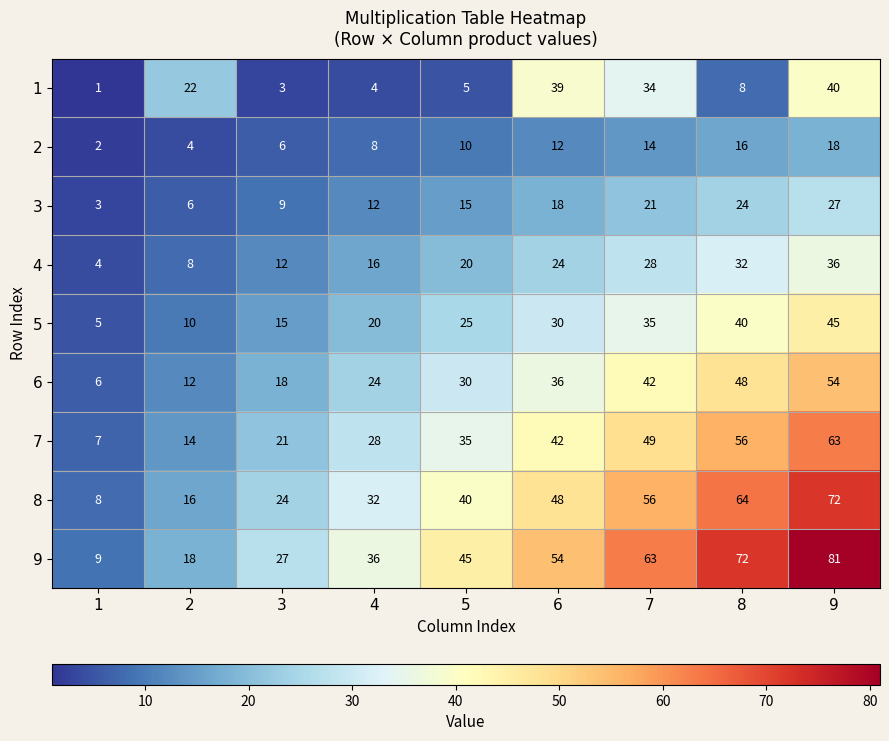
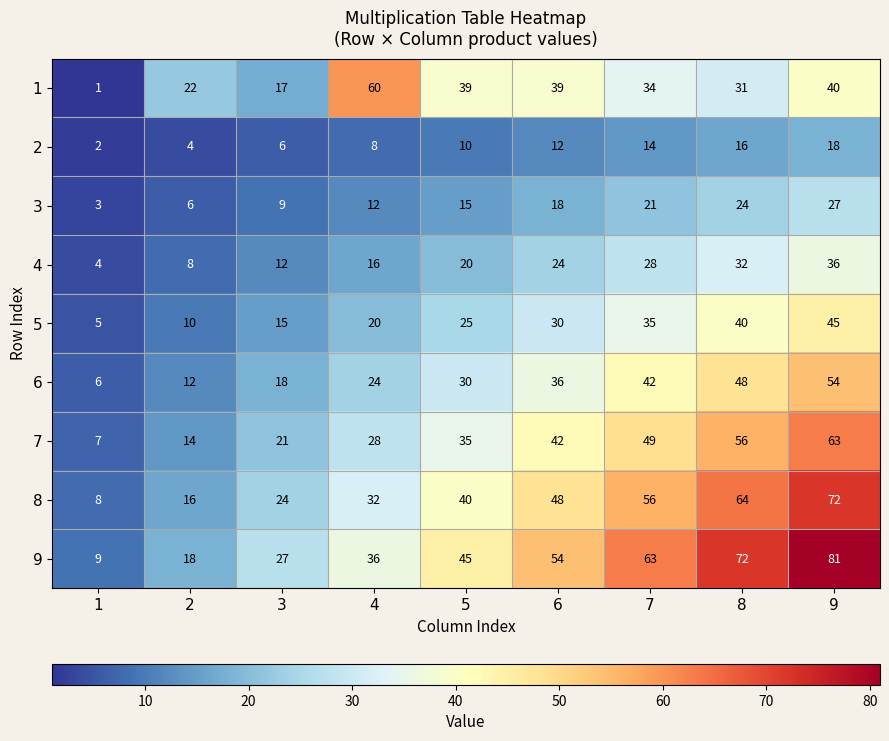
1, 3: 3 -> 17
1, 4: 4 -> 60
1, 5: 5 -> 39
1, 8: 8 -> 31
